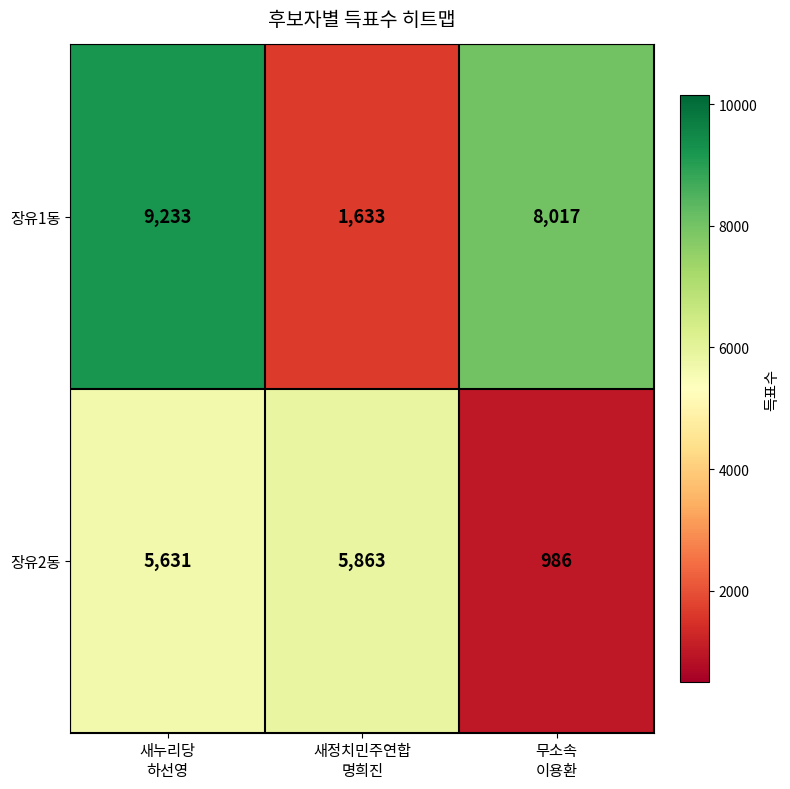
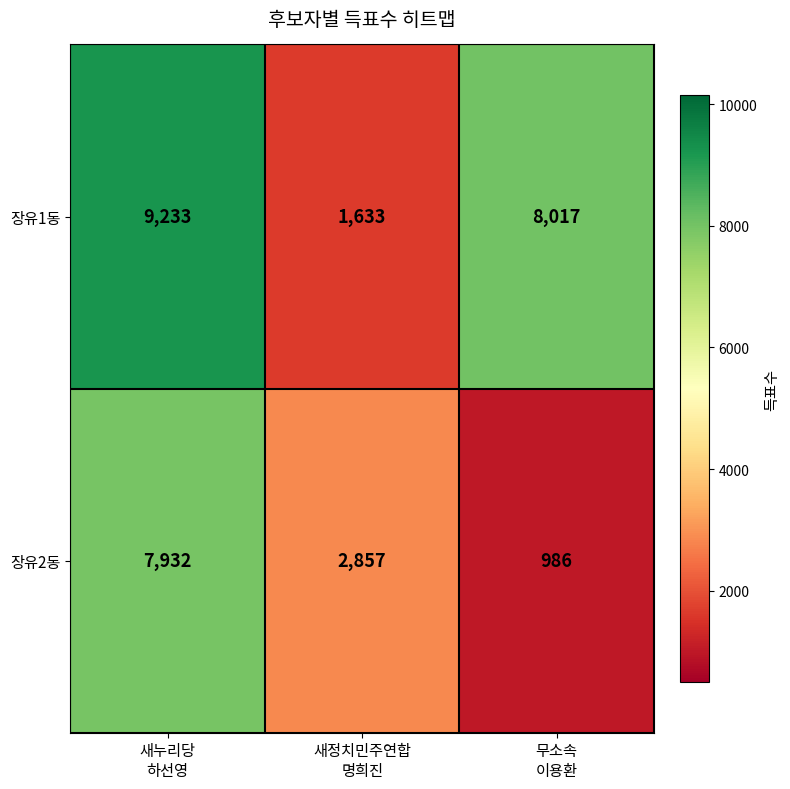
장유2동, 새누리당 하선영: 5,631 -> 7,932
장유2동, 새정치민주연합 명희진: 5,863 -> 2,857
